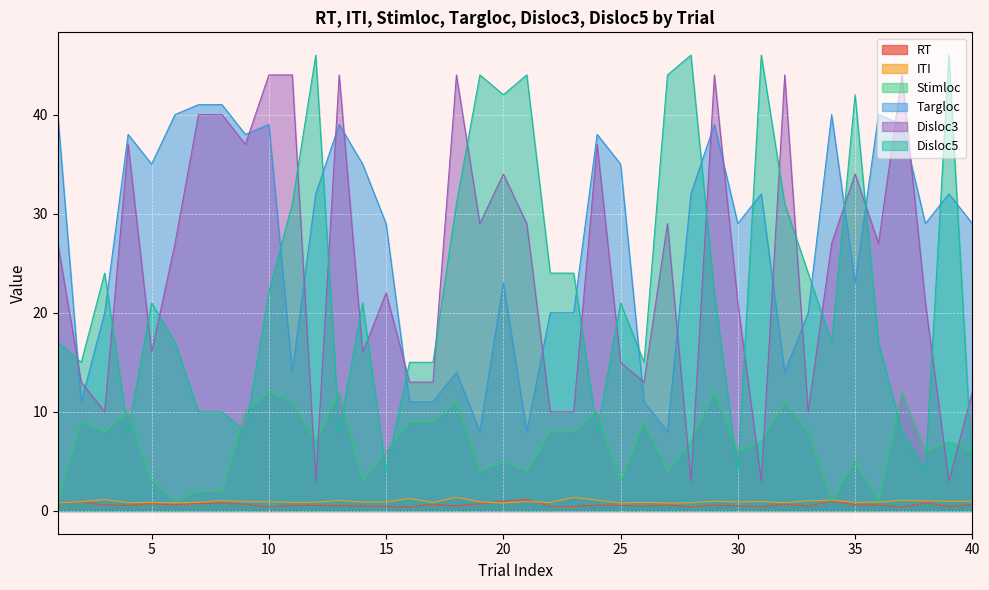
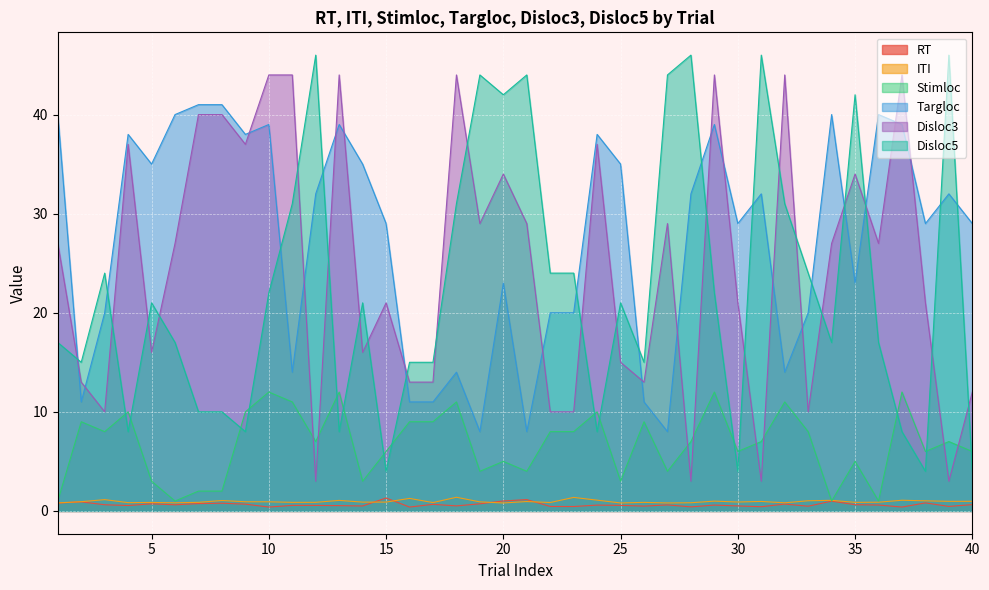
RT, 15: 0 -> 1
Disloc3, 15: 22 -> 21
